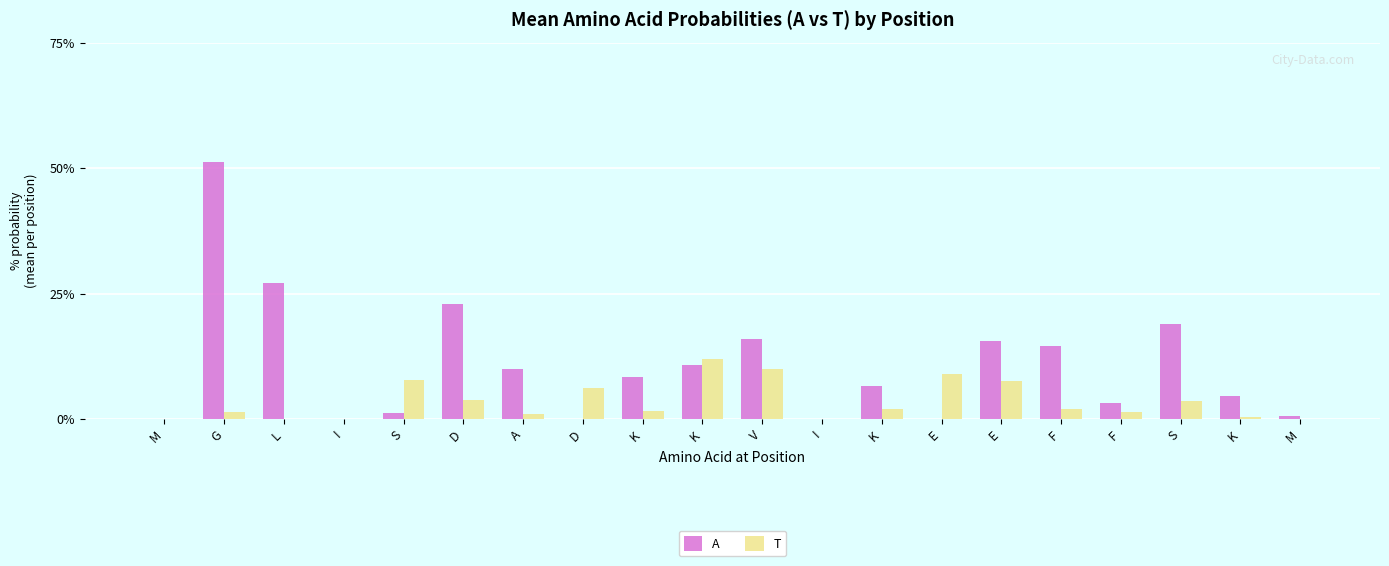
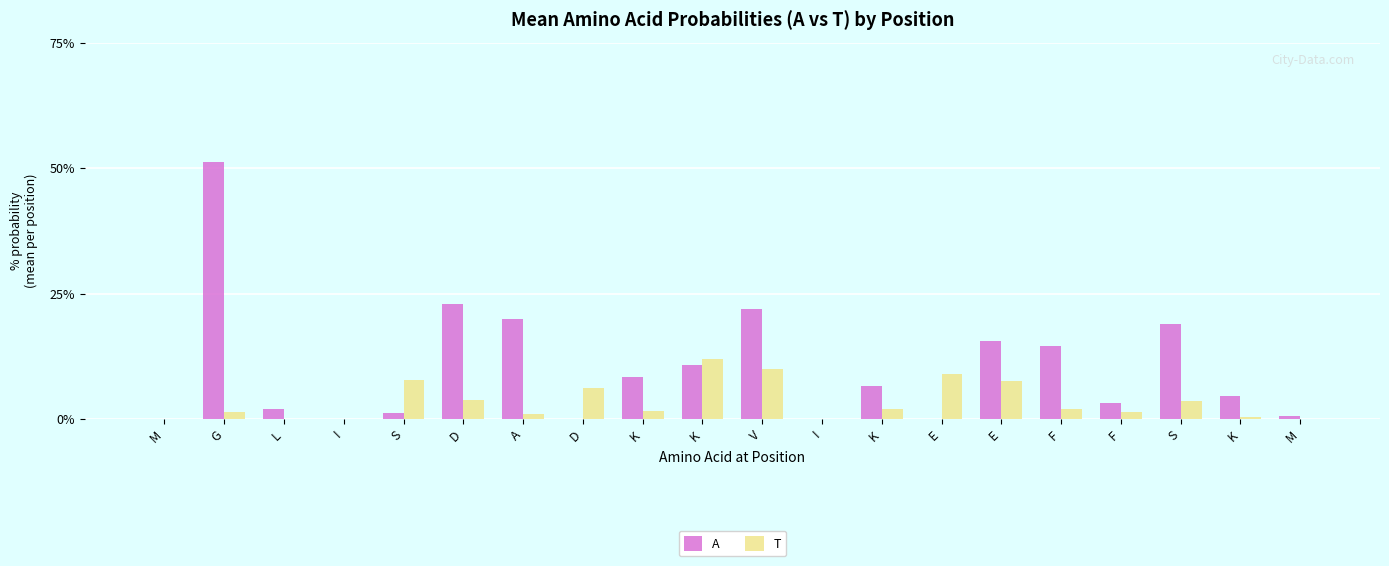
A, L: 27% -> 2%
A, A: 10% -> 20%
A, V: 16% -> 22%
